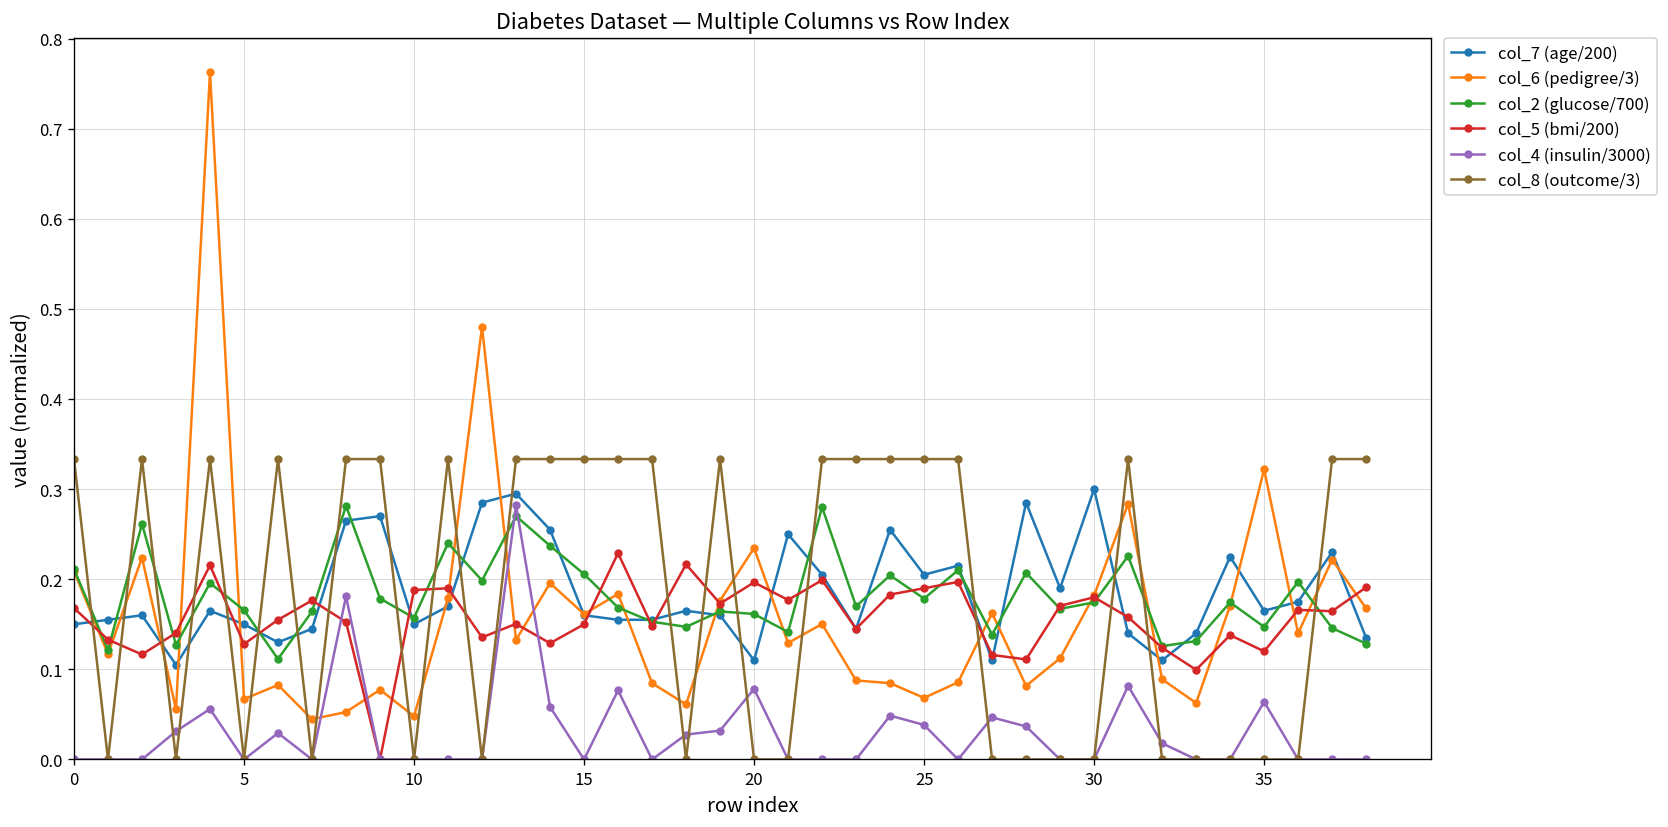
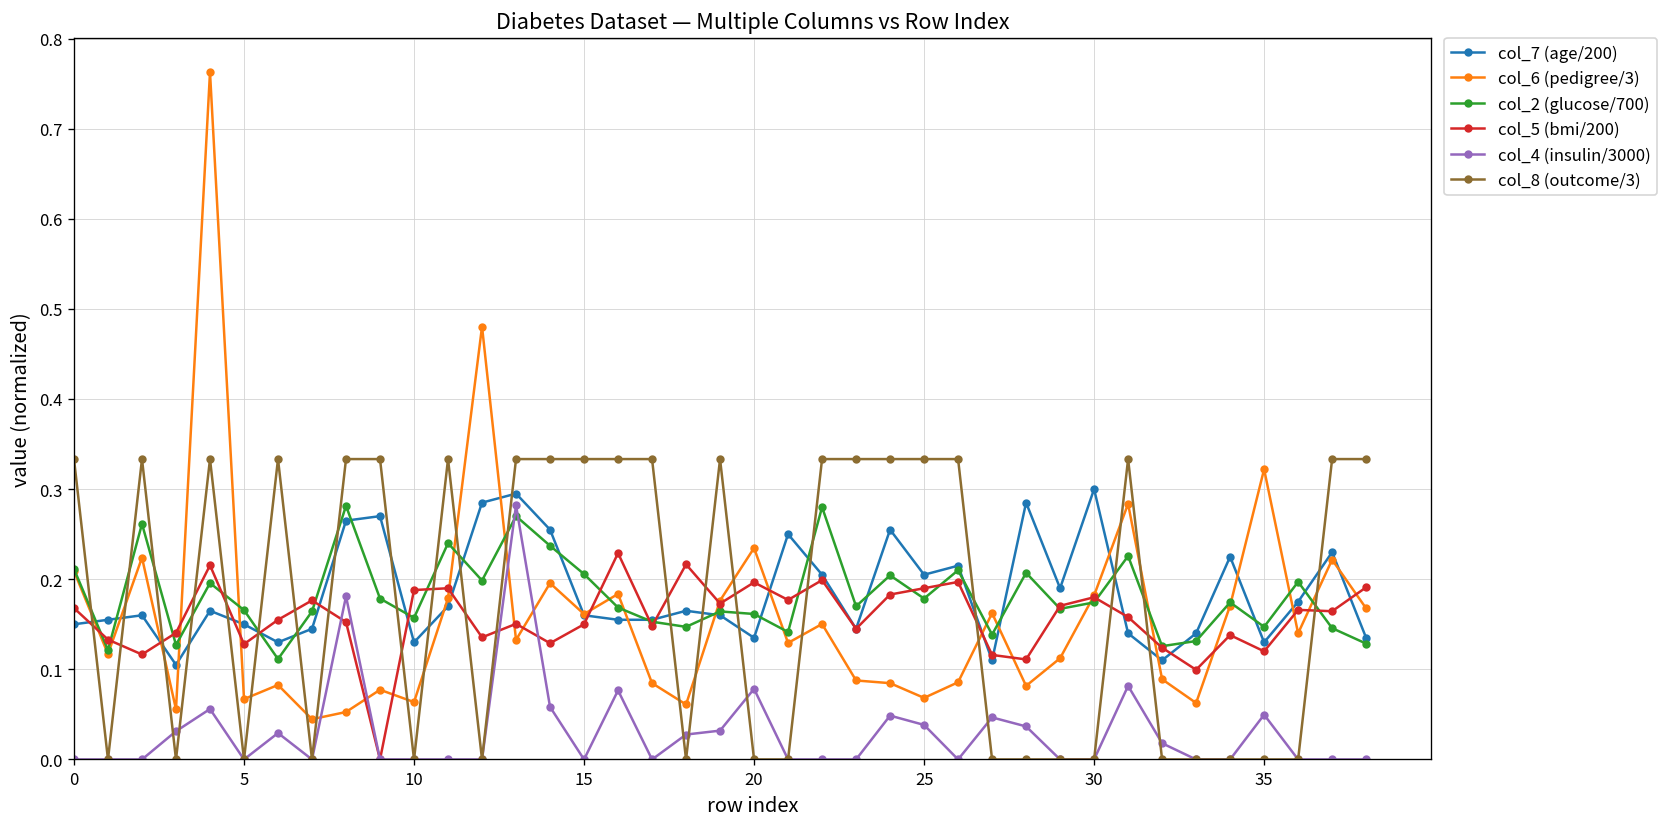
col_7 (age/200), 10: 0.15 -> 0.13
col_6 (pedigree/3), 10: 0.05 -> 0.06
col_7 (age/200), 20: 0.11 -> 0.14
col_7 (age/200), 35: 0.17 -> 0.13
col_4 (insulin/3000), 35: 0.06 -> 0.05
